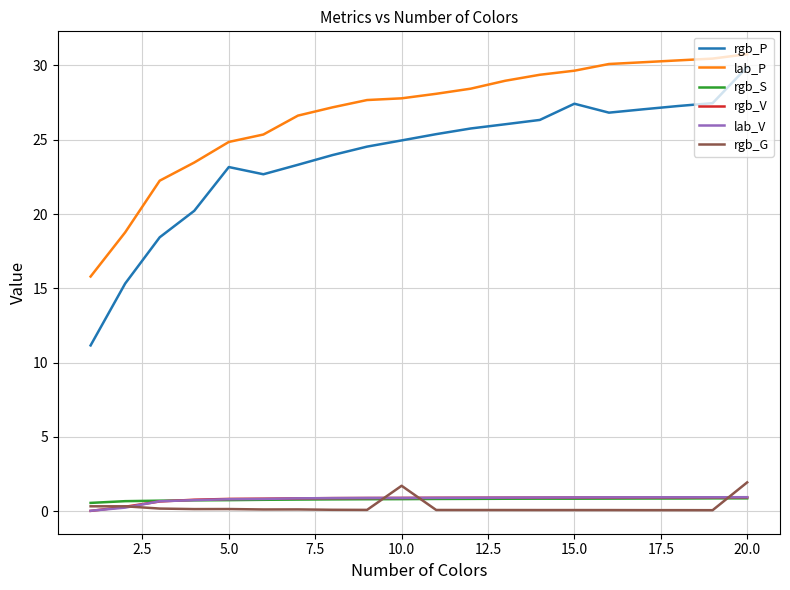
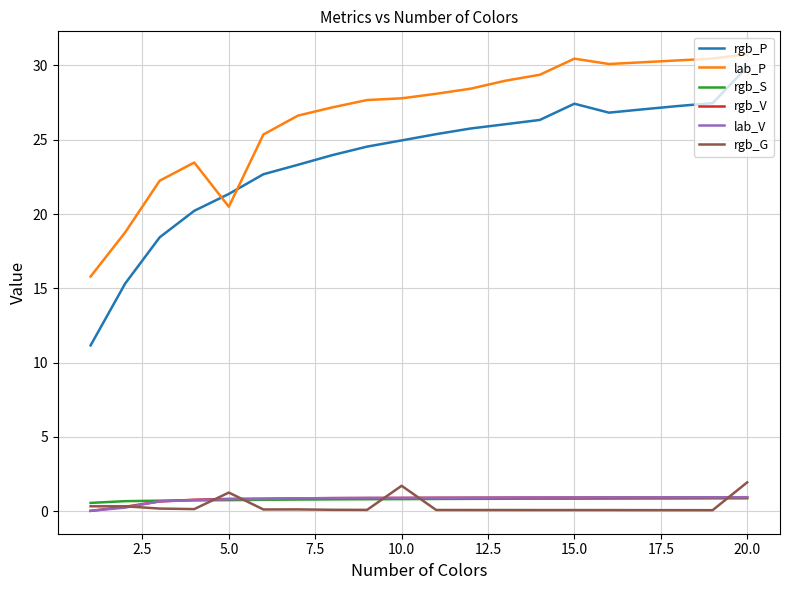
rgb_P, 5.0: 23.2 -> 21.4
lab_P, 5.0: 24.9 -> 20.5
rgb_G, 5.0: 0.1 -> 1.3
lab_P, 15.0: 29.6 -> 30.5
